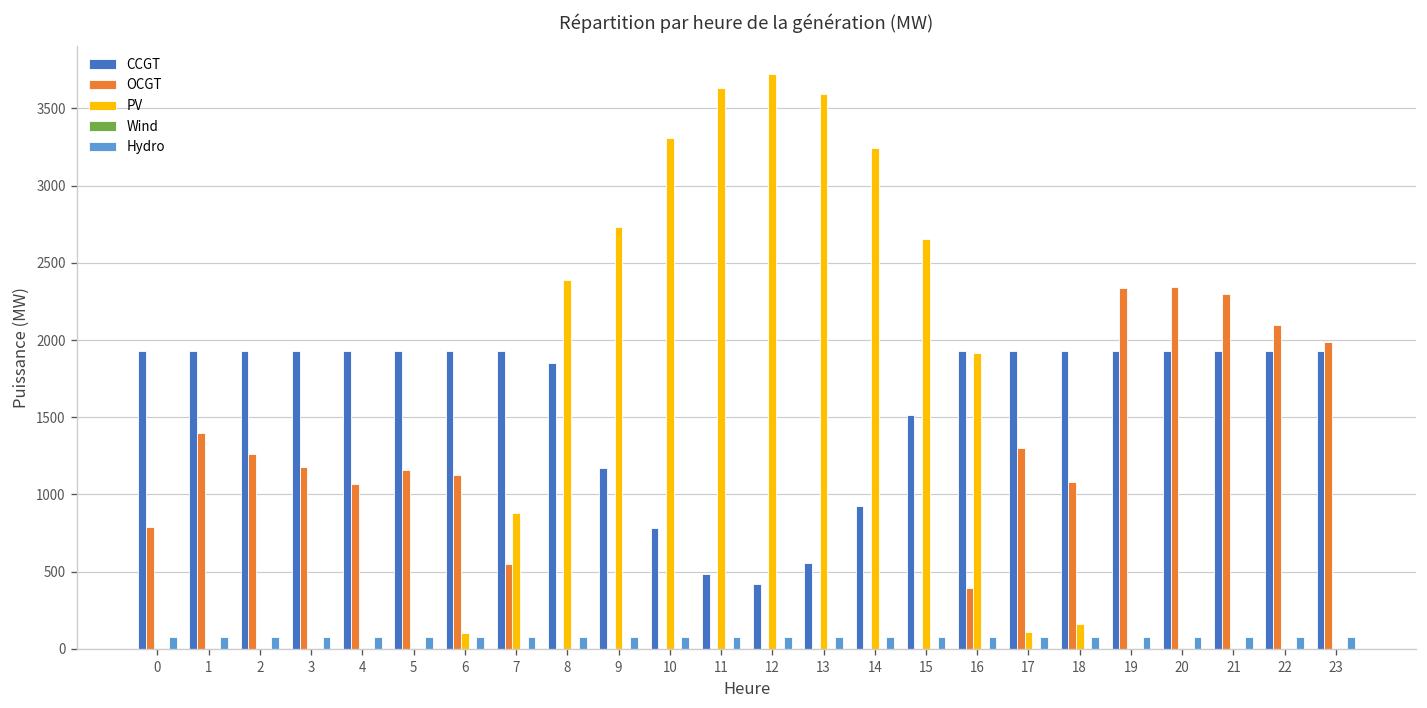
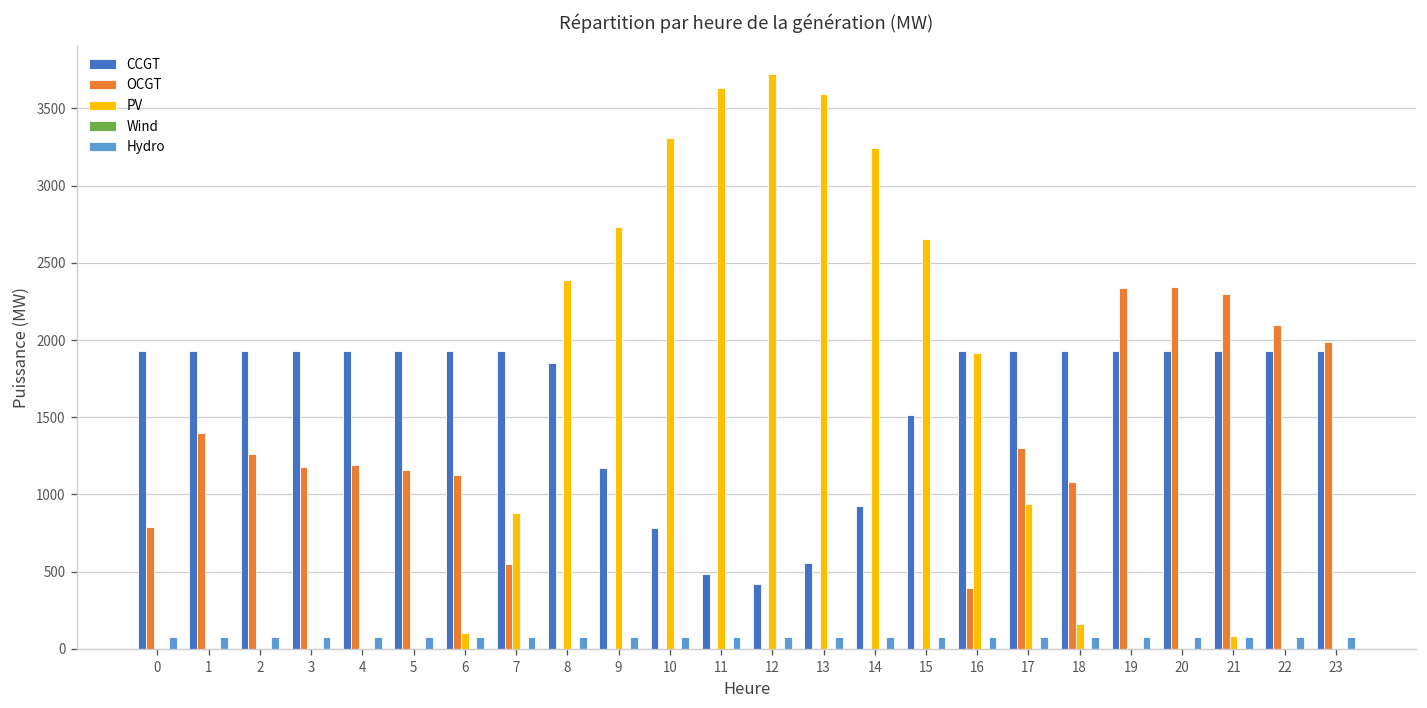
OCGT, 4: 1070 -> 1190
PV, 17: 110 -> 940
PV, 21: 0 -> 80
